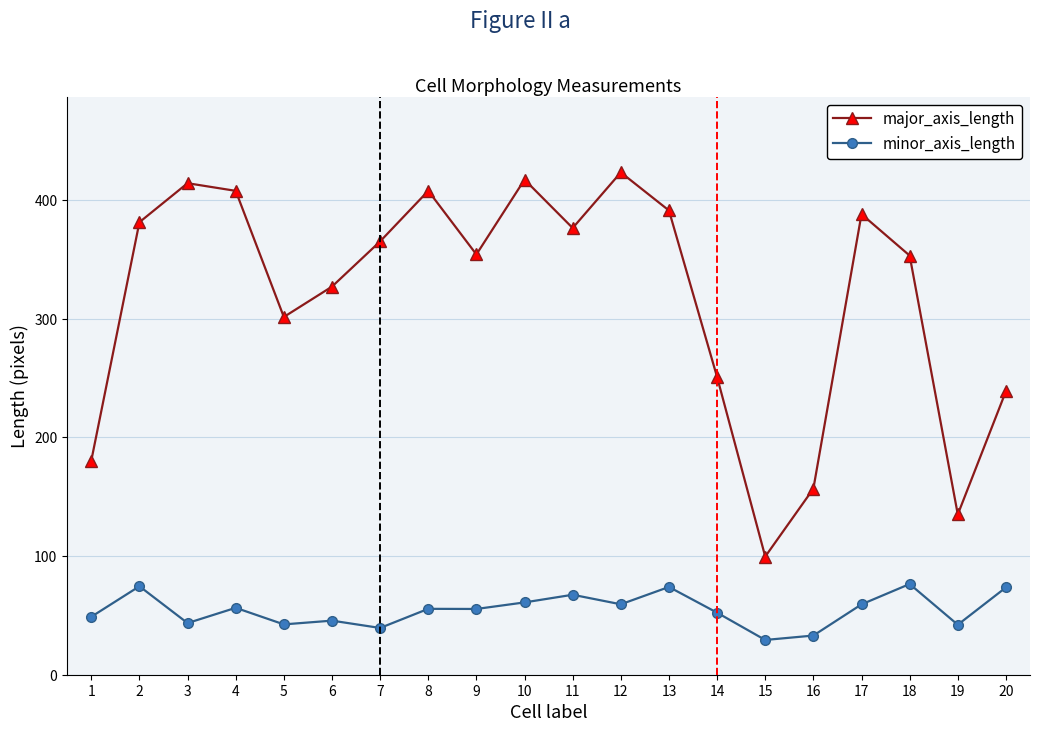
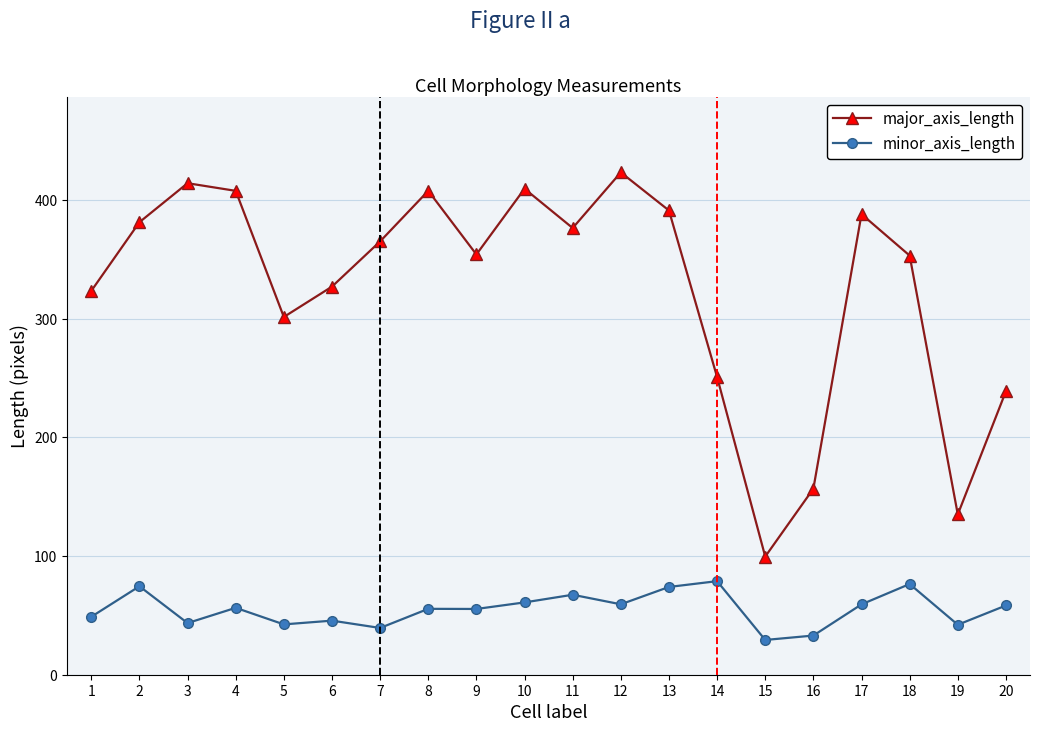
major_axis_length, 1: 180 -> 323
major_axis_length, 10: 417 -> 409
minor_axis_length, 14: 52 -> 79
minor_axis_length, 20: 74 -> 58
